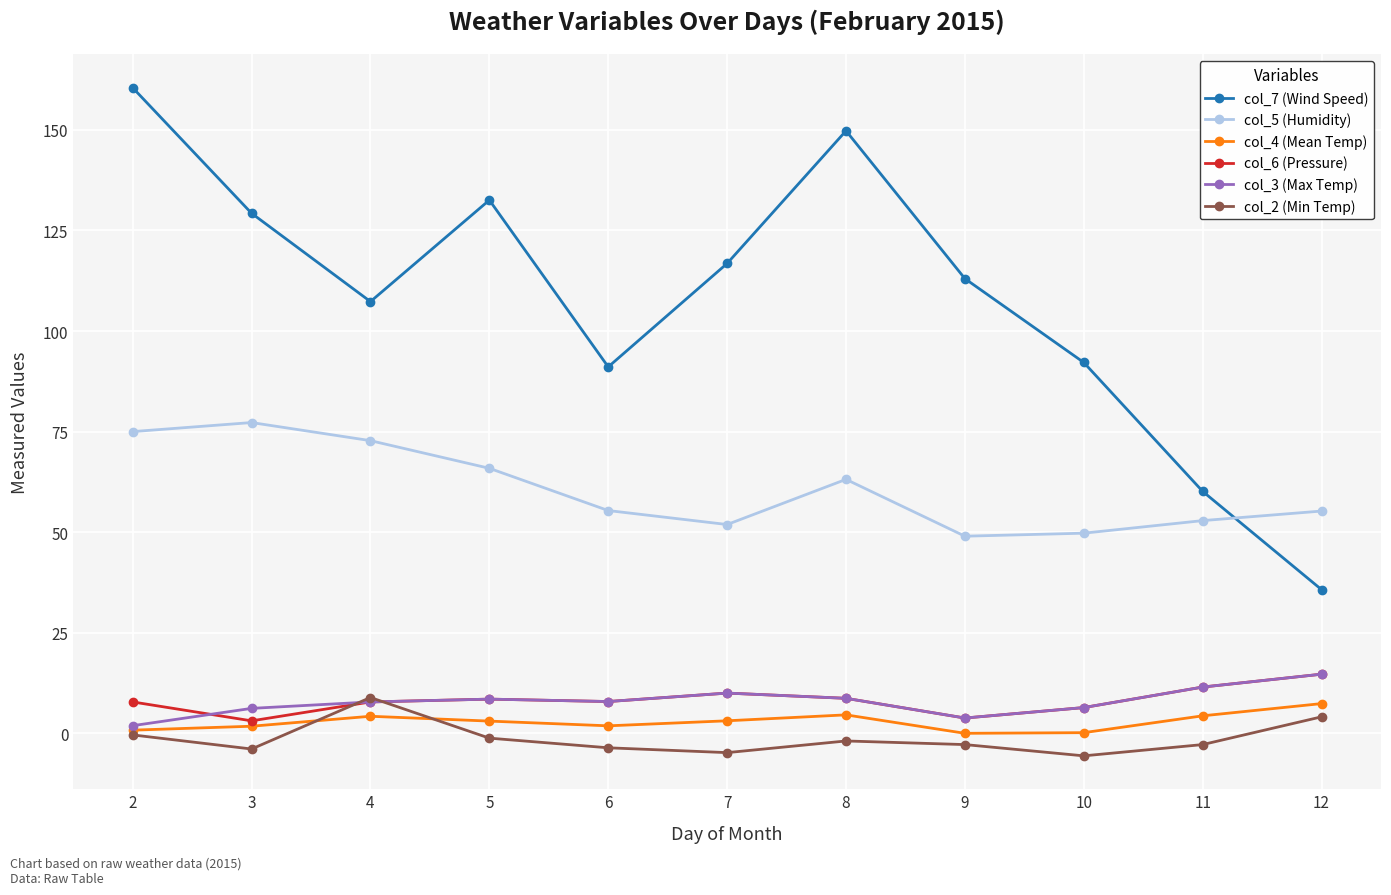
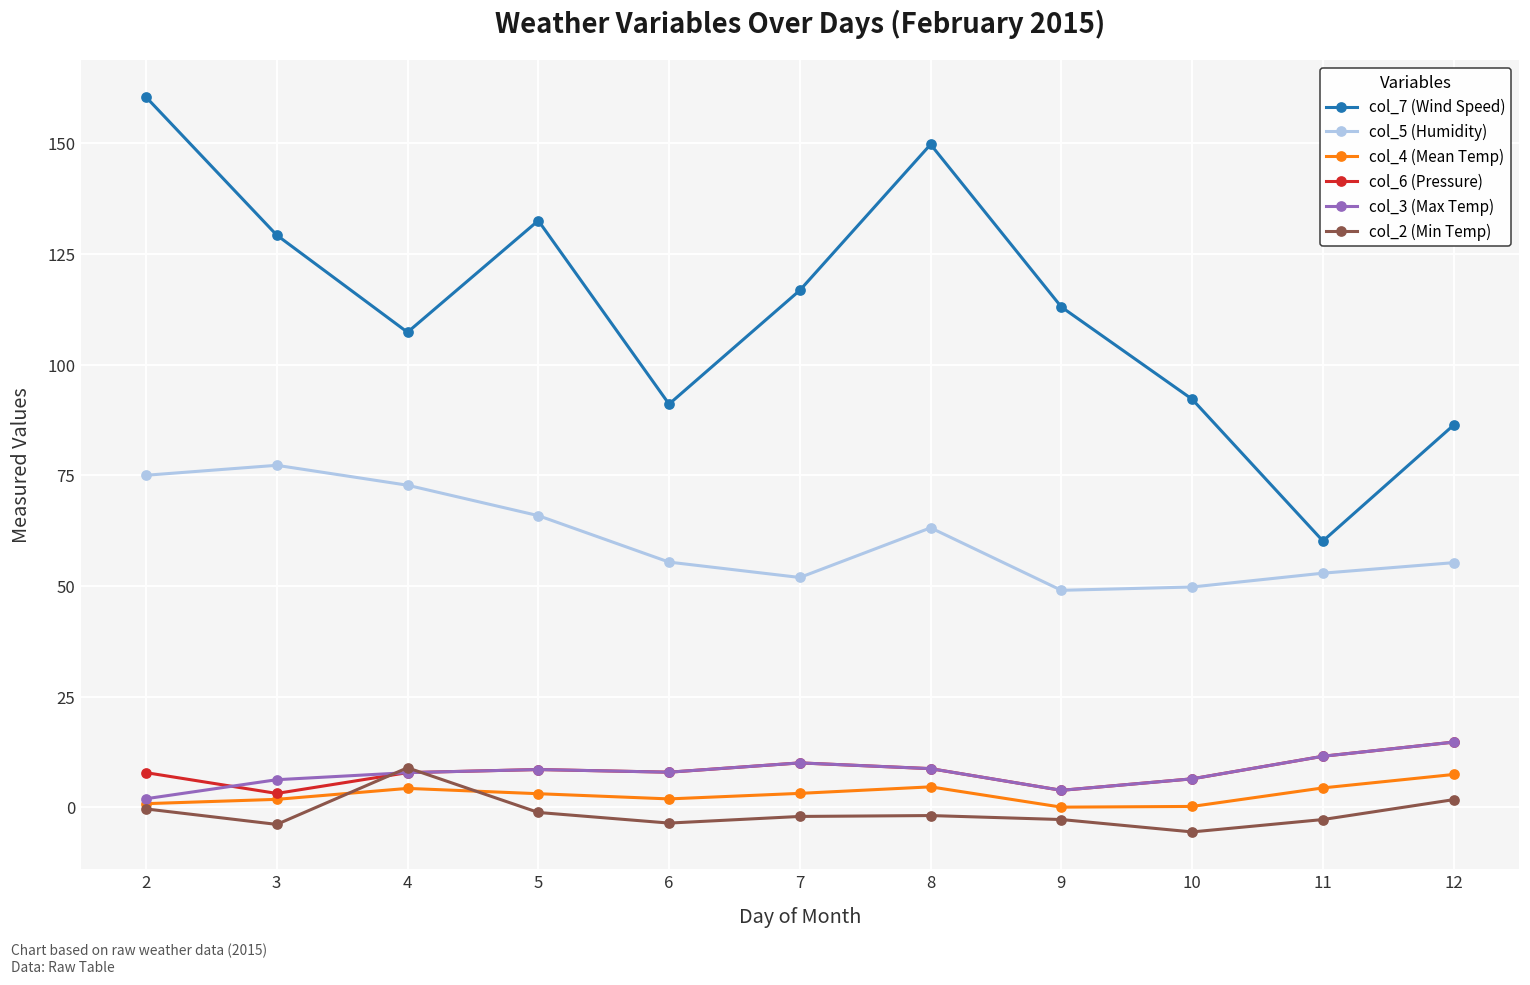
col_2 (Min Temp), 7: -5 -> -2
col_7 (Wind Speed), 12: 36 -> 86
col_2 (Min Temp), 12: 4 -> 2
